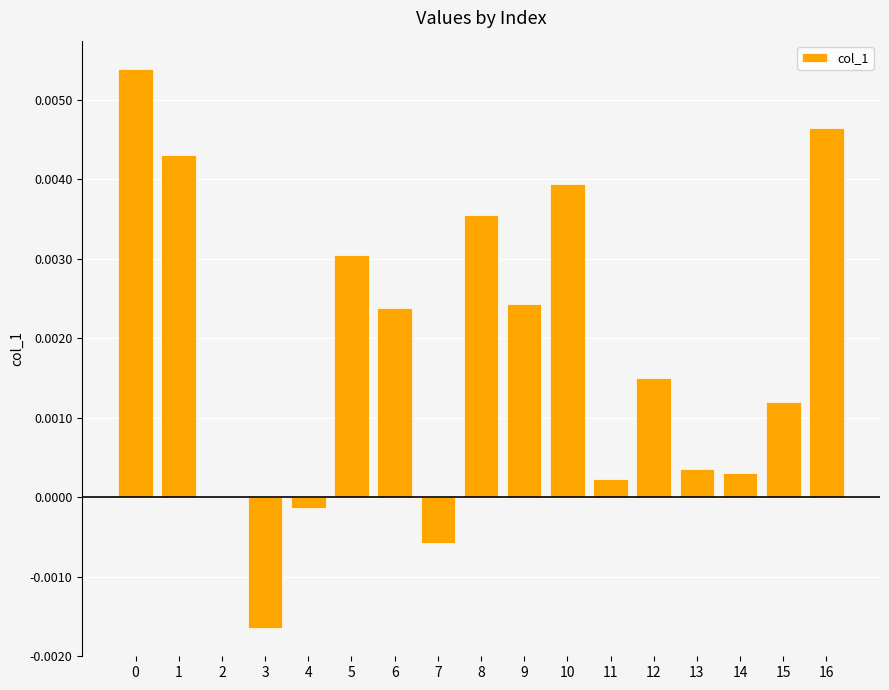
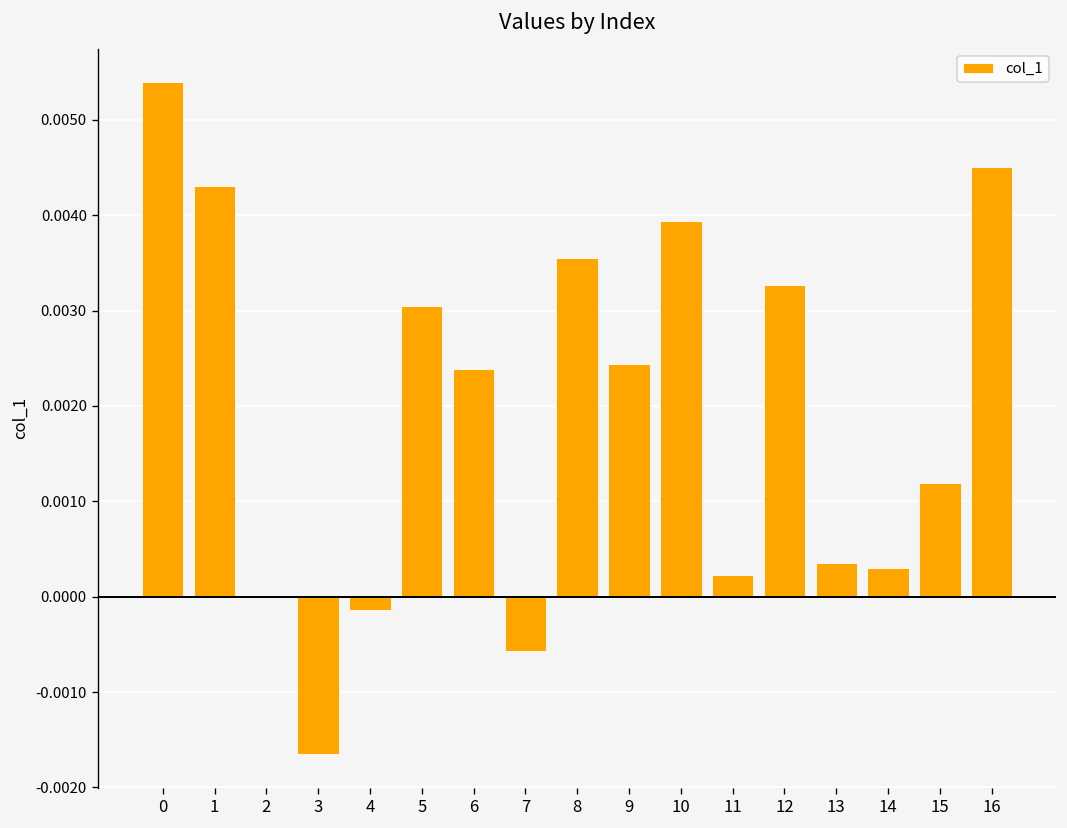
12: 0.0015 -> 0.0033
16: 0.0047 -> 0.0045
